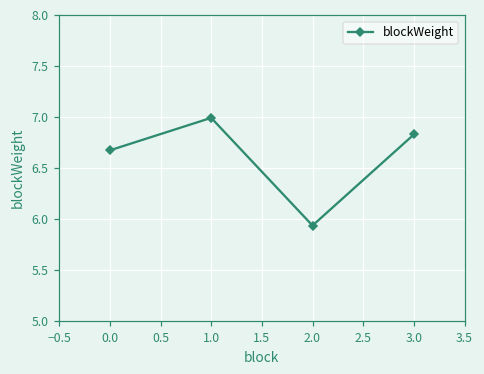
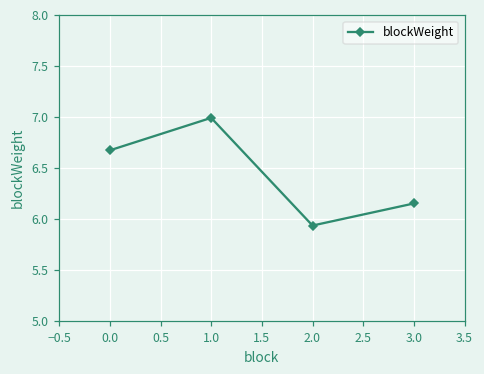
3.0: 6.8 -> 6.2
